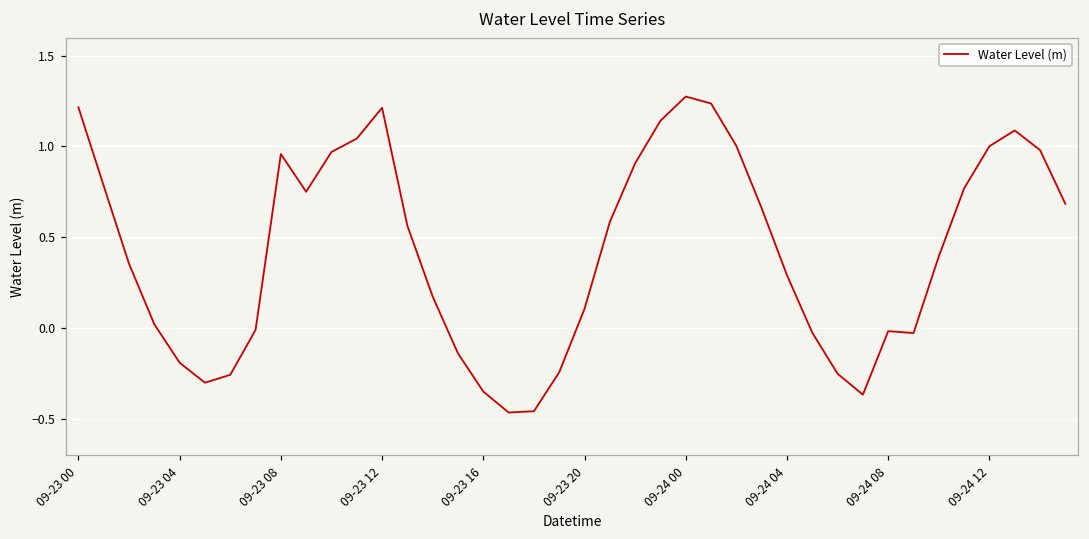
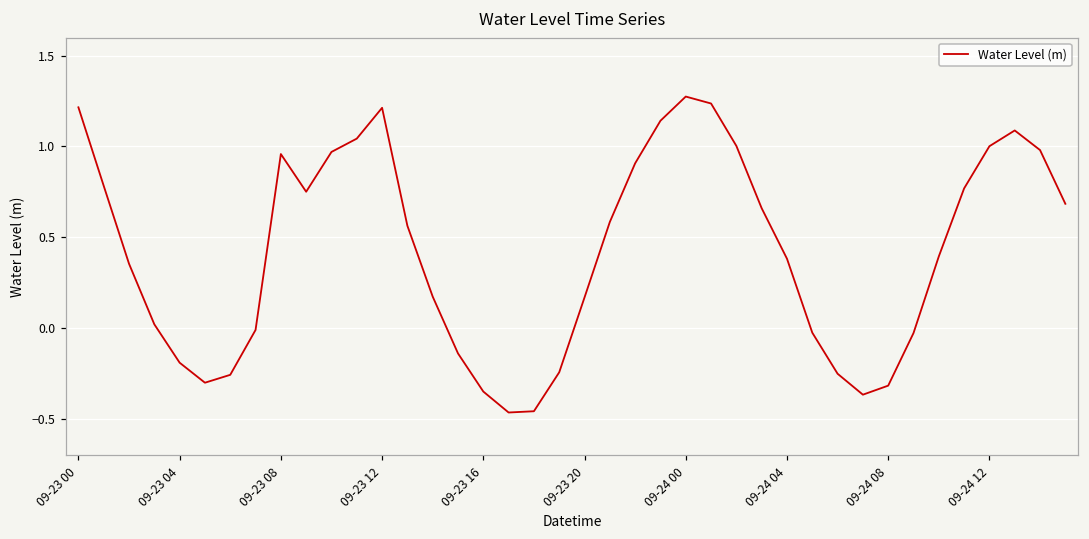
09-23 20: 0.11 -> 0.17
09-24 04: 0.29 -> 0.38
09-24 08: -0.02 -> -0.32
